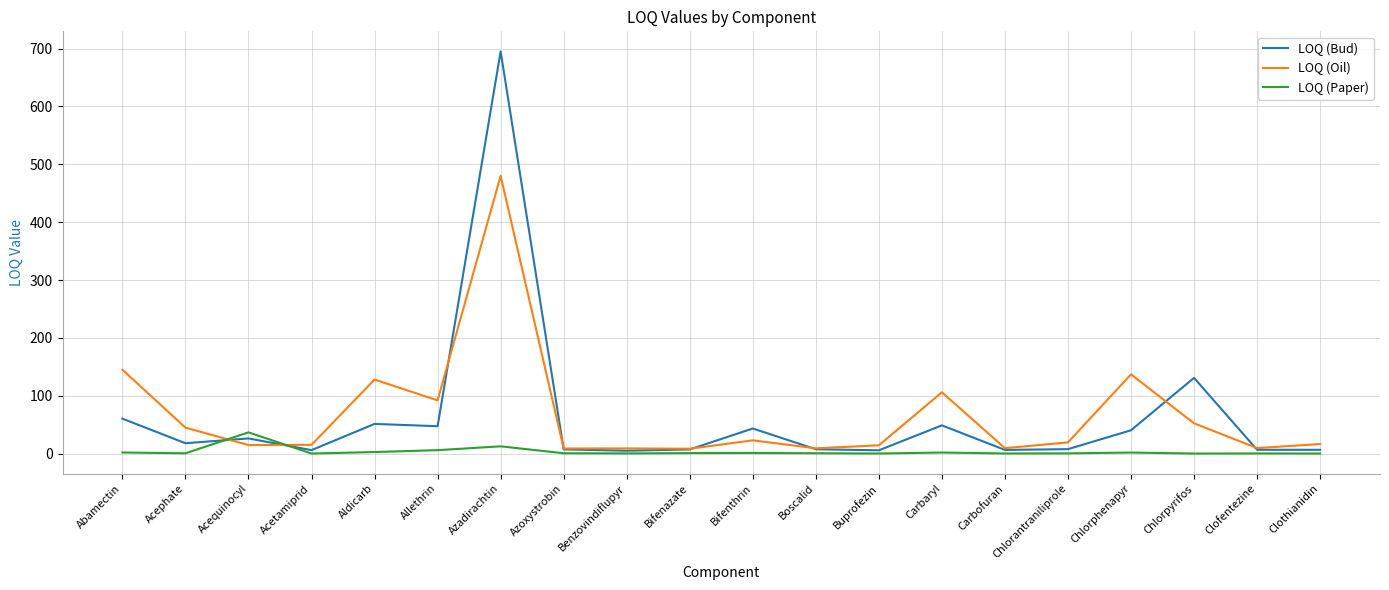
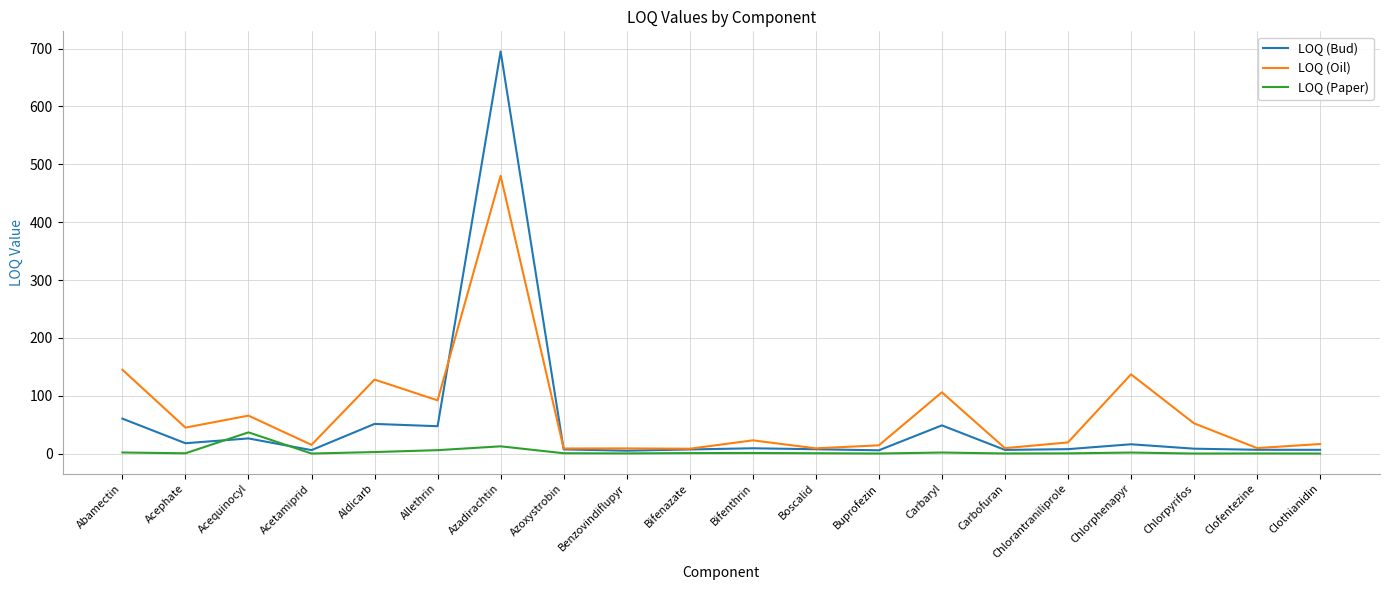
LOQ (Oil), Acequinocyl: 10 -> 70
LOQ (Bud), Bifenthrin: 40 -> 10
LOQ (Bud), Chlorphenapyr: 40 -> 20
LOQ (Bud), Chlorpyrifos: 130 -> 10
